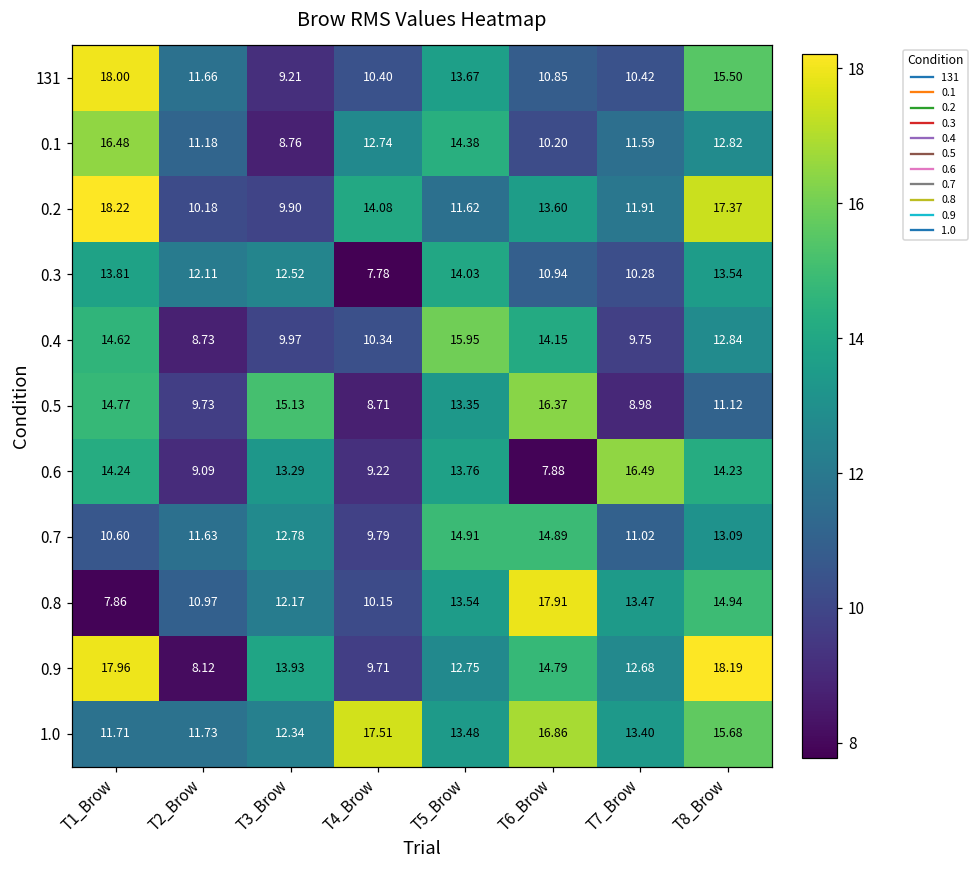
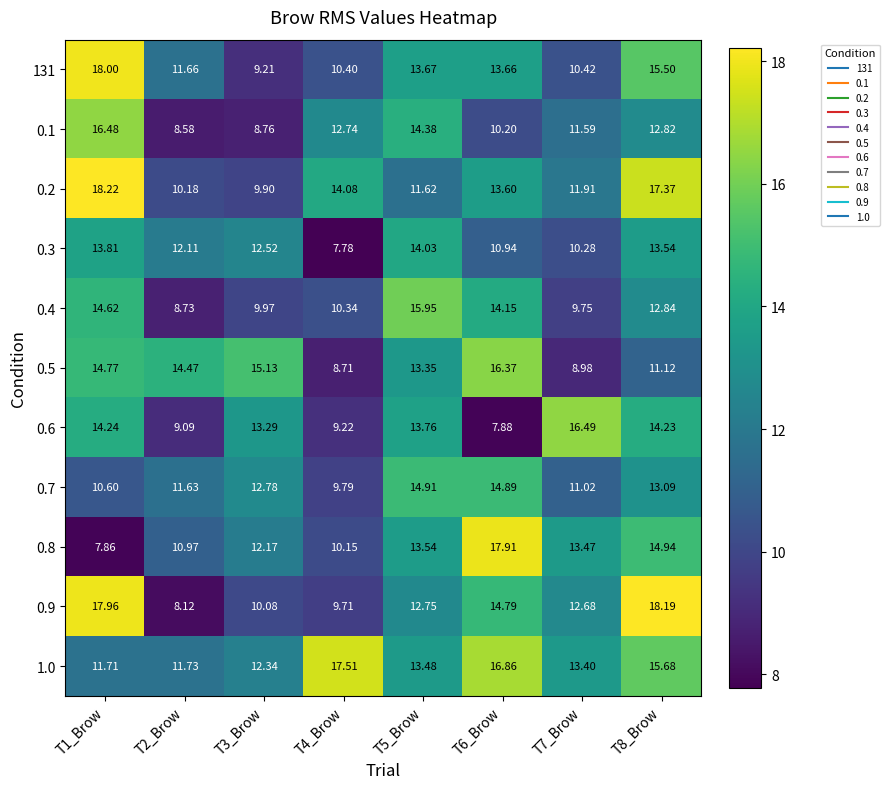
131, T6_Brow: 10.85 -> 13.66
0.1, T2_Brow: 11.18 -> 8.58
0.5, T2_Brow: 9.73 -> 14.47
0.9, T3_Brow: 13.93 -> 10.08
